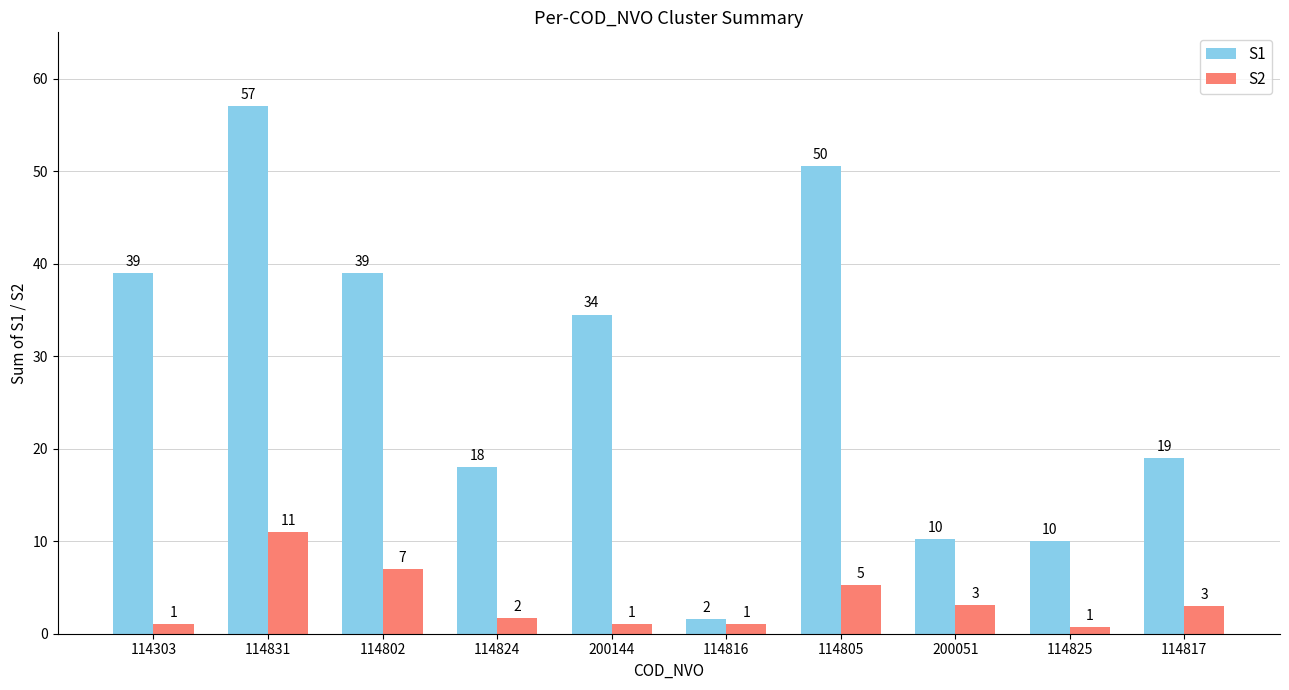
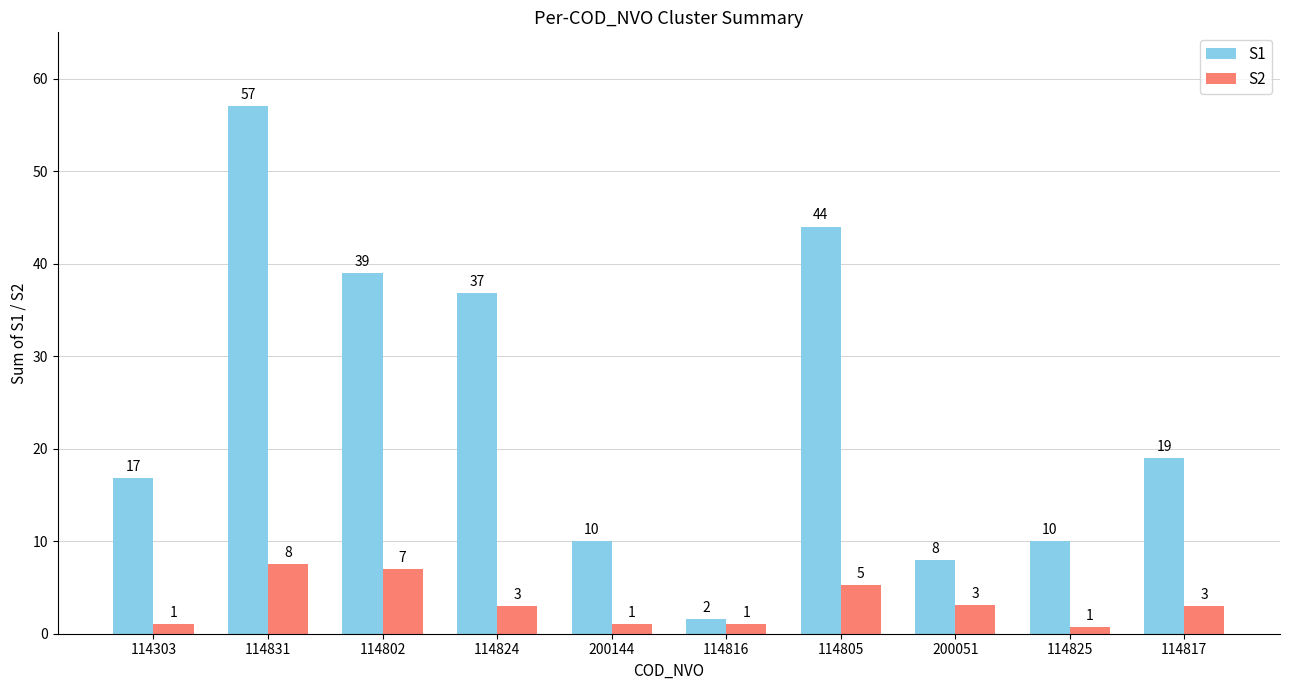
S1, 114303: 39 -> 17
S2, 114831: 11 -> 8
S1, 114824: 18 -> 37
S2, 114824: 2 -> 3
S1, 200144: 34 -> 10
S1, 114805: 50 -> 44
S1, 200051: 10 -> 8
